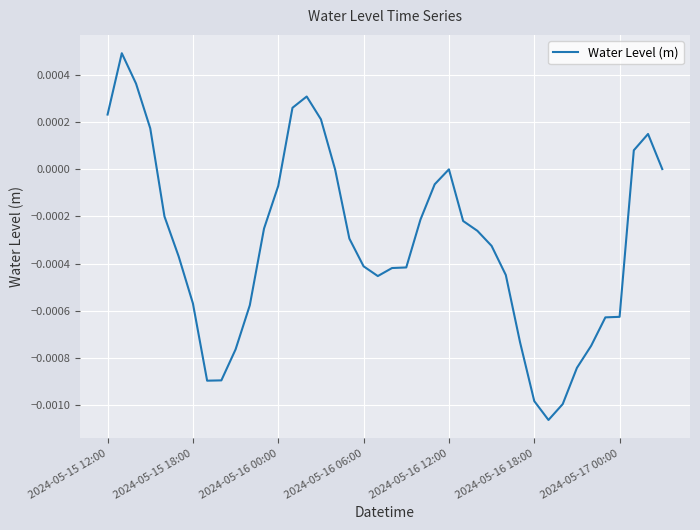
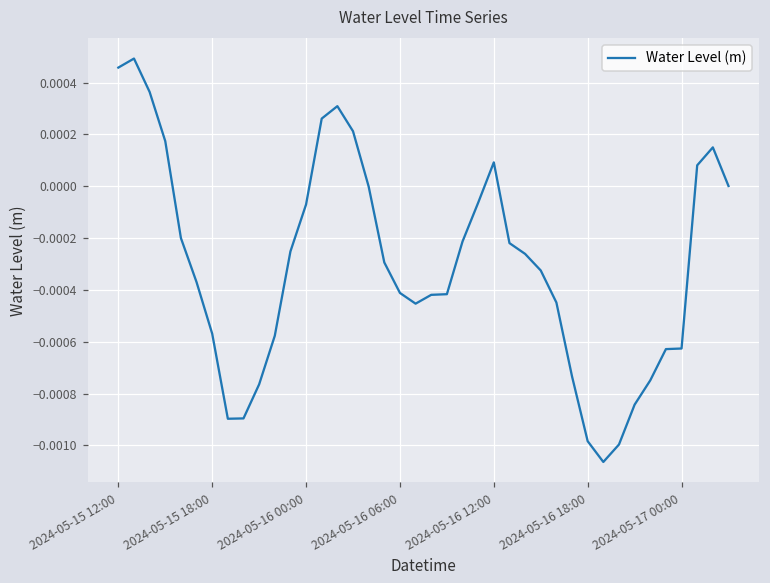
2024-05-15 12:00: 0.00023 -> 0.00046
2024-05-16 12:00: 0.0000 -> 0.0001
